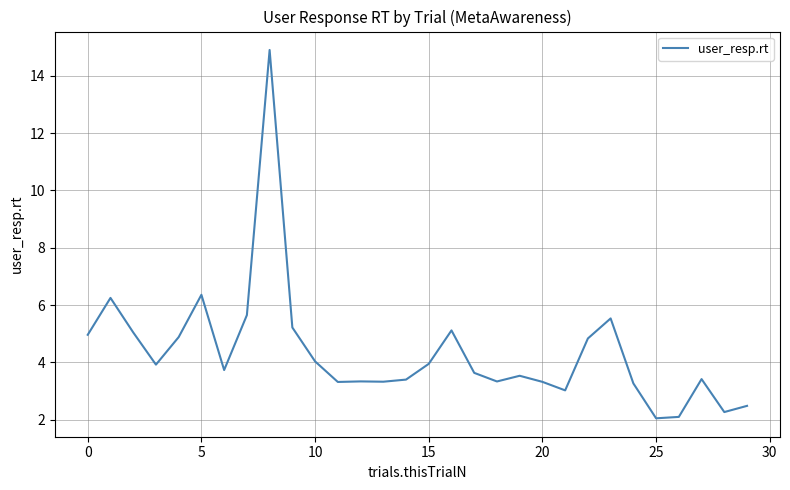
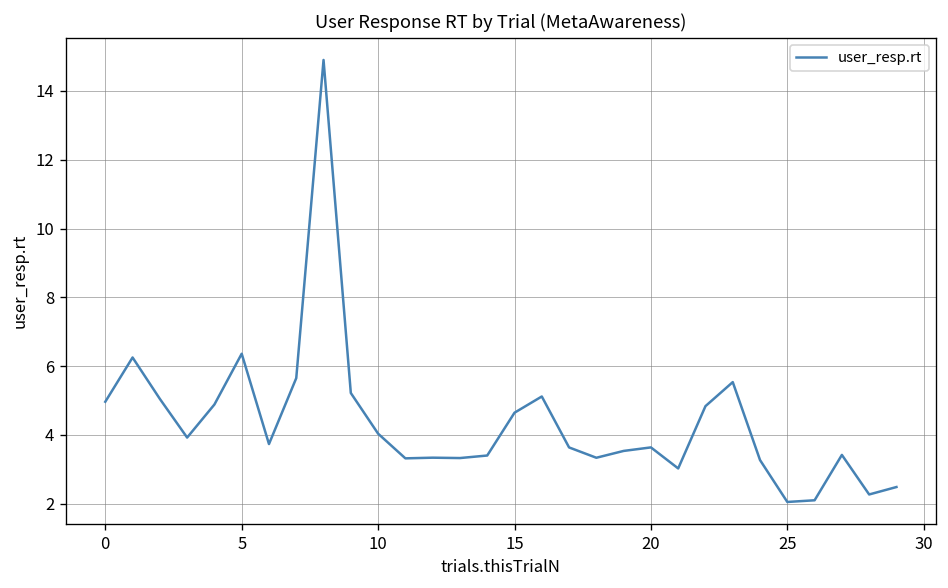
15: 4.0 -> 4.6
20: 3.3 -> 3.6
